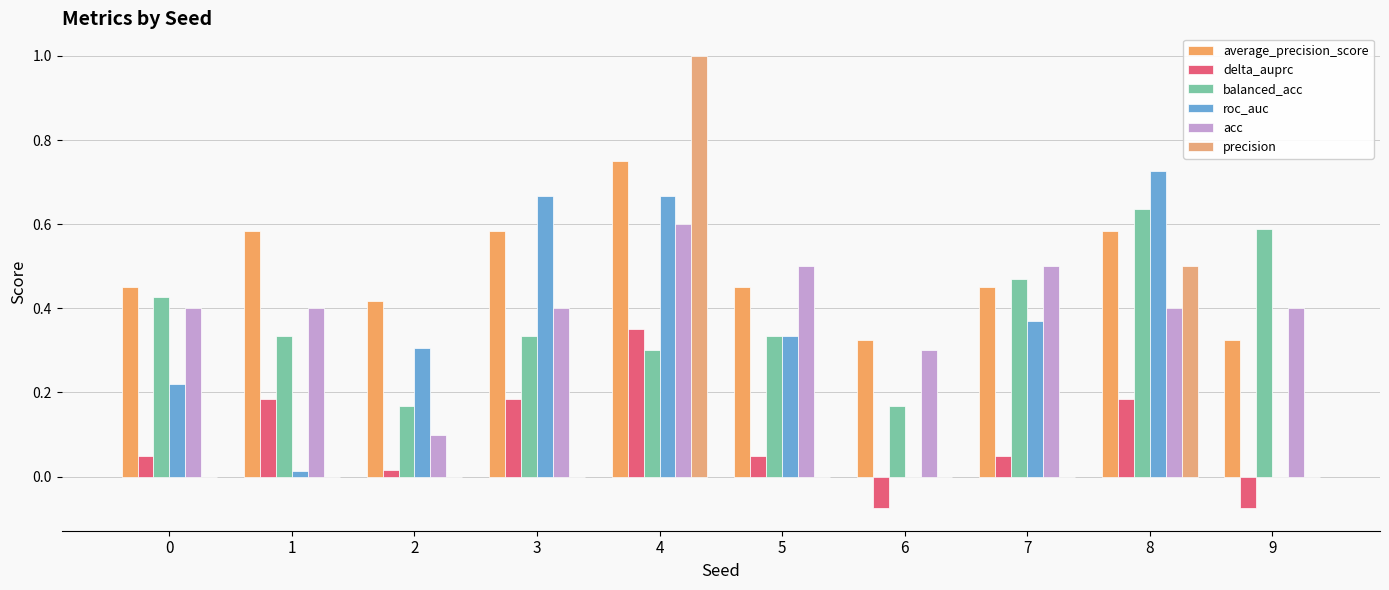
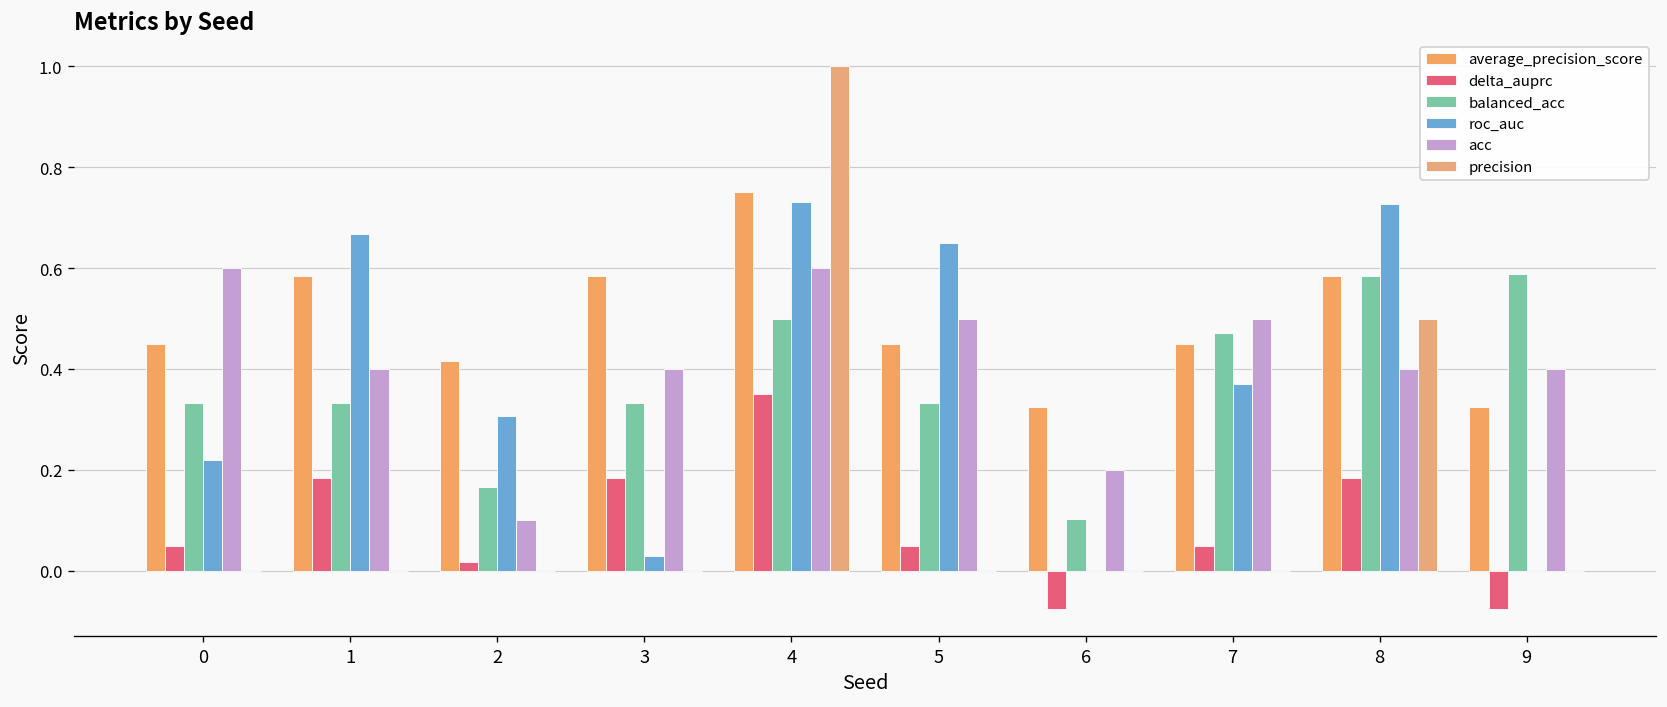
balanced_acc, 0: 0.43 -> 0.33
acc, 0: 0.4 -> 0.6
roc_auc, 1: 0.01 -> 0.67
roc_auc, 3: 0.67 -> 0.03
balanced_acc, 4: 0.3 -> 0.5
roc_auc, 4: 0.67 -> 0.73
roc_auc, 5: 0.33 -> 0.65
balanced_acc, 6: 0.17 -> 0.10
acc, 6: 0.3 -> 0.2
balanced_acc, 8: 0.64 -> 0.58
